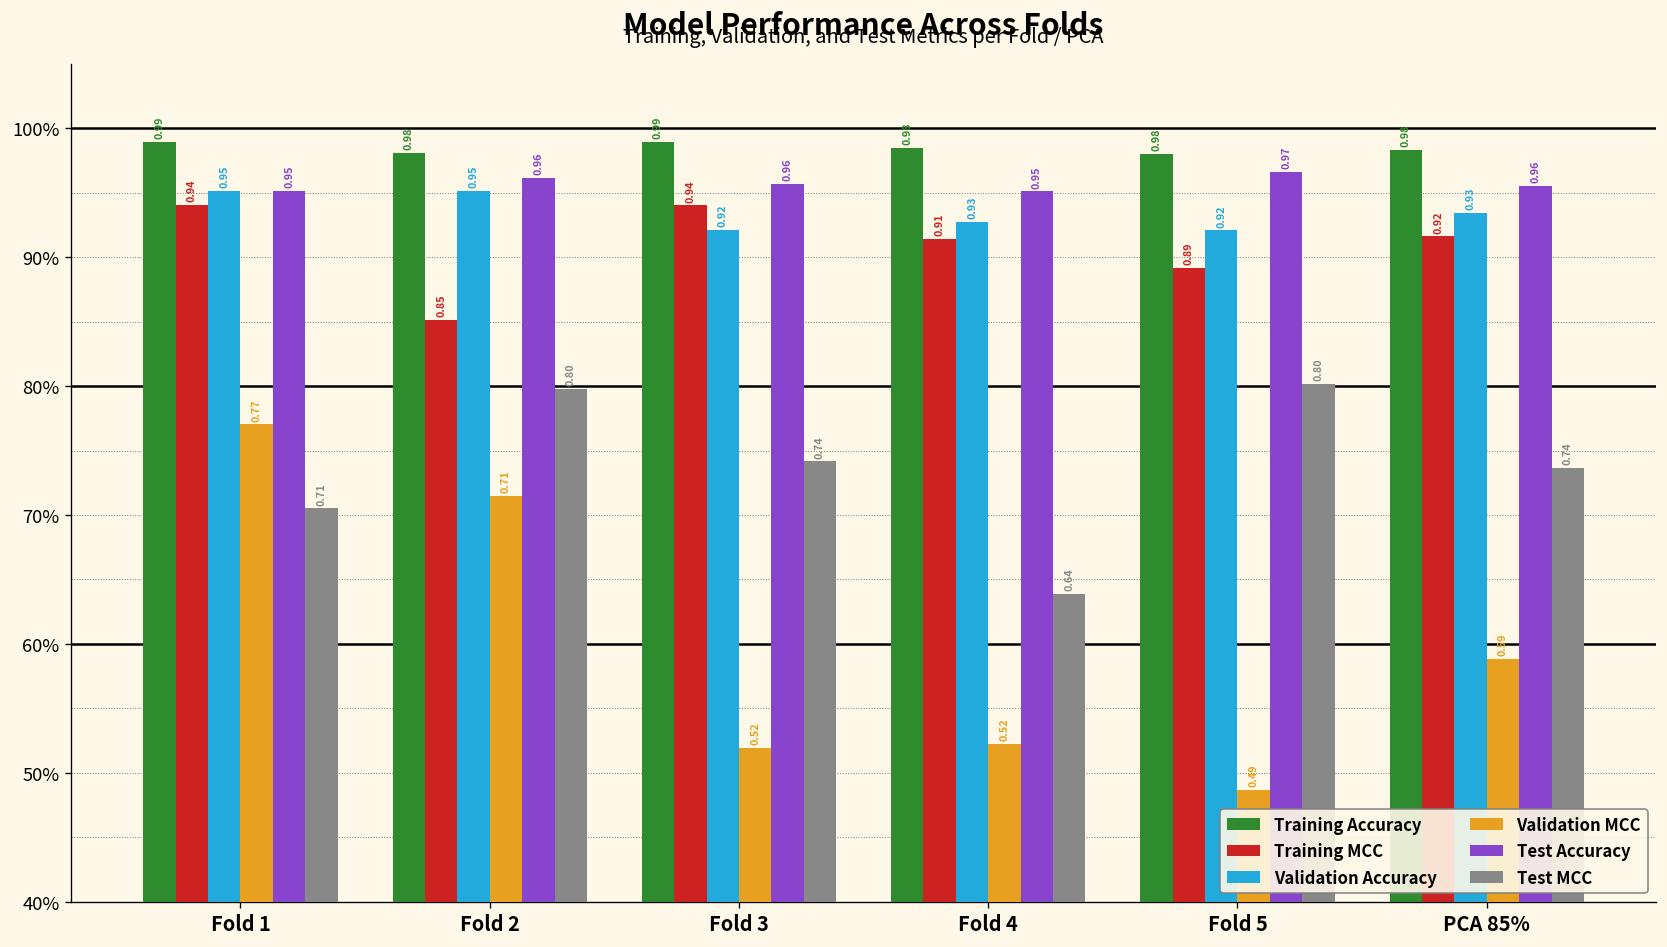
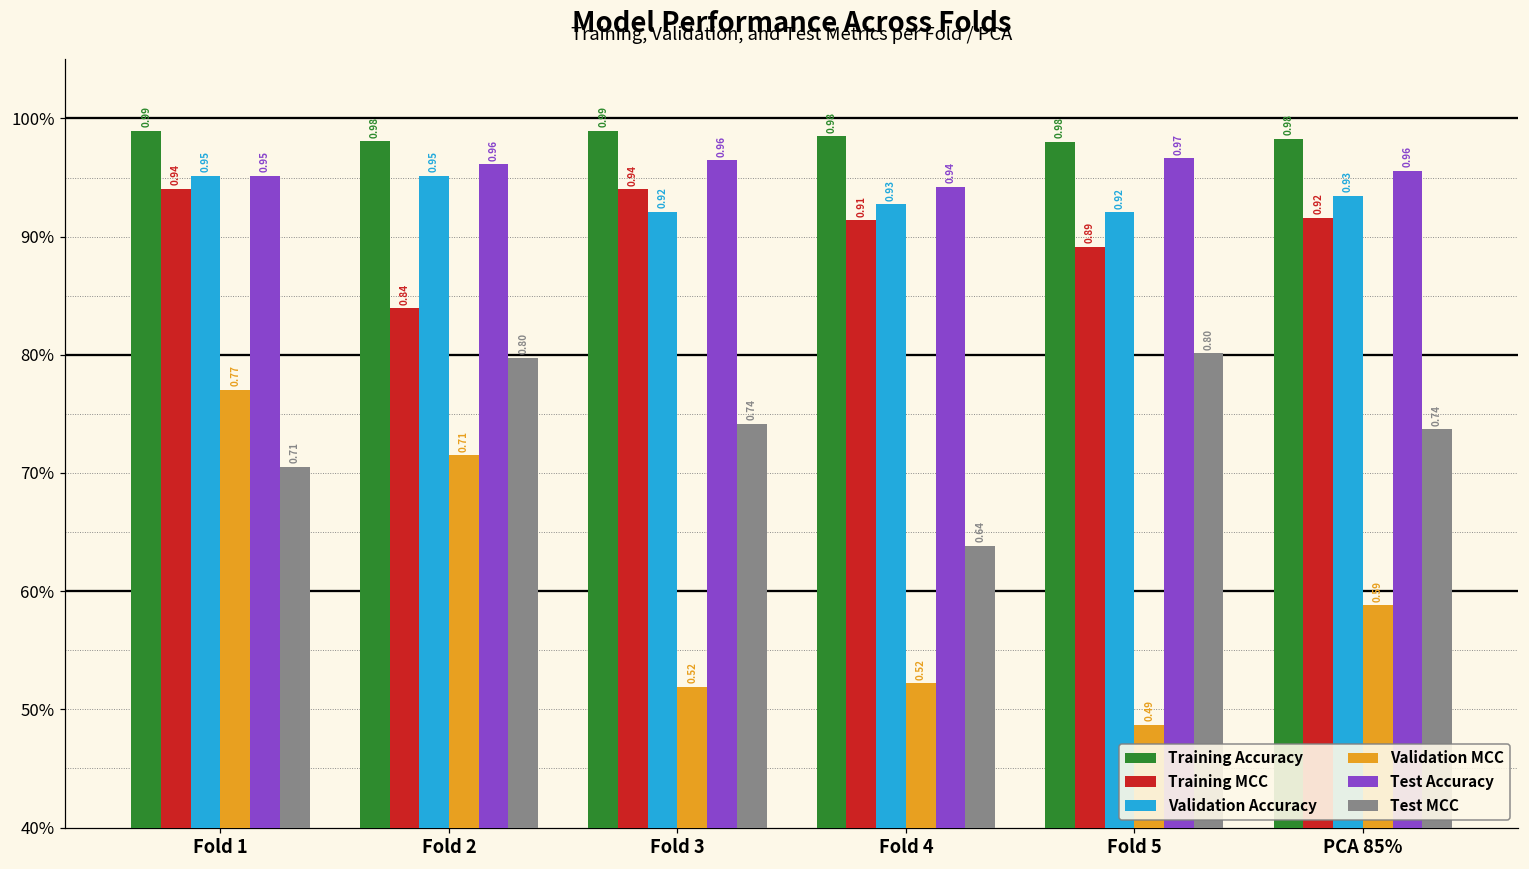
Training MCC, Fold 2: 0.85 -> 0.84
Test Accuracy, Fold 3: 95.7% -> 96.5%
Test Accuracy, Fold 4: 0.95 -> 0.94
